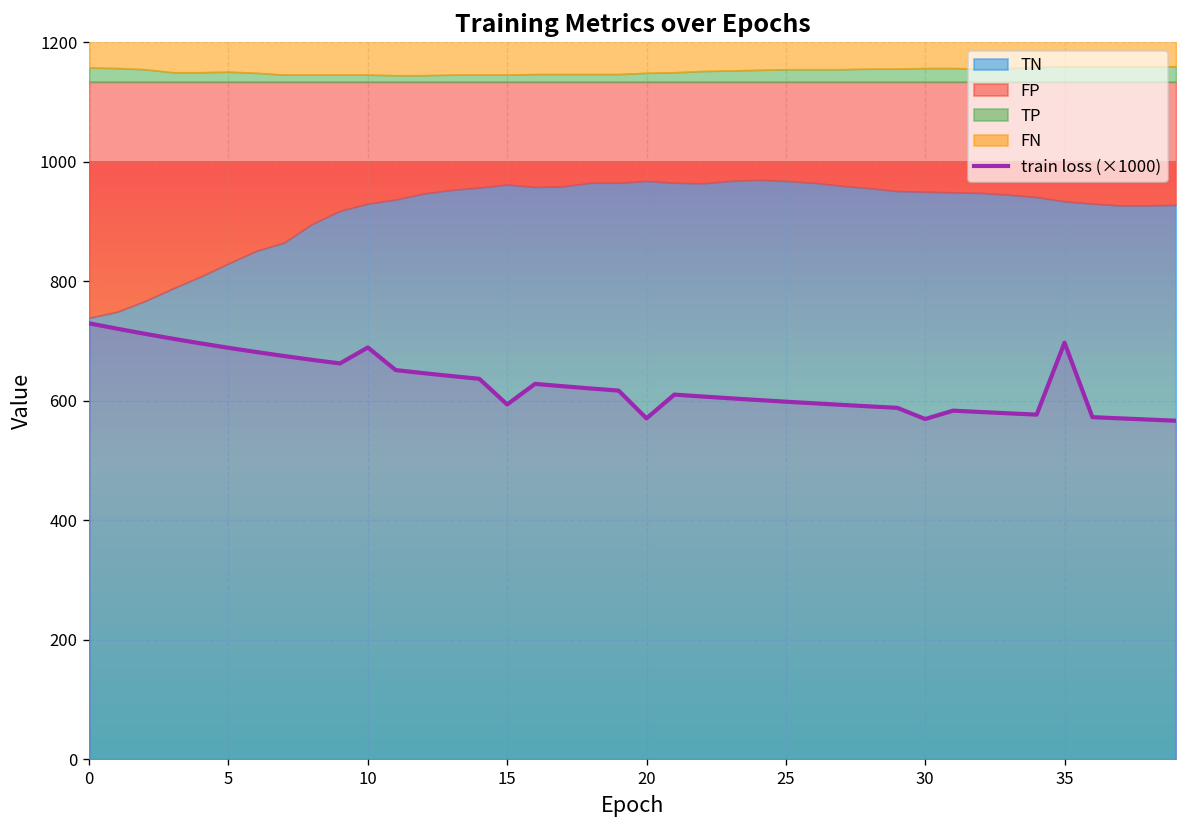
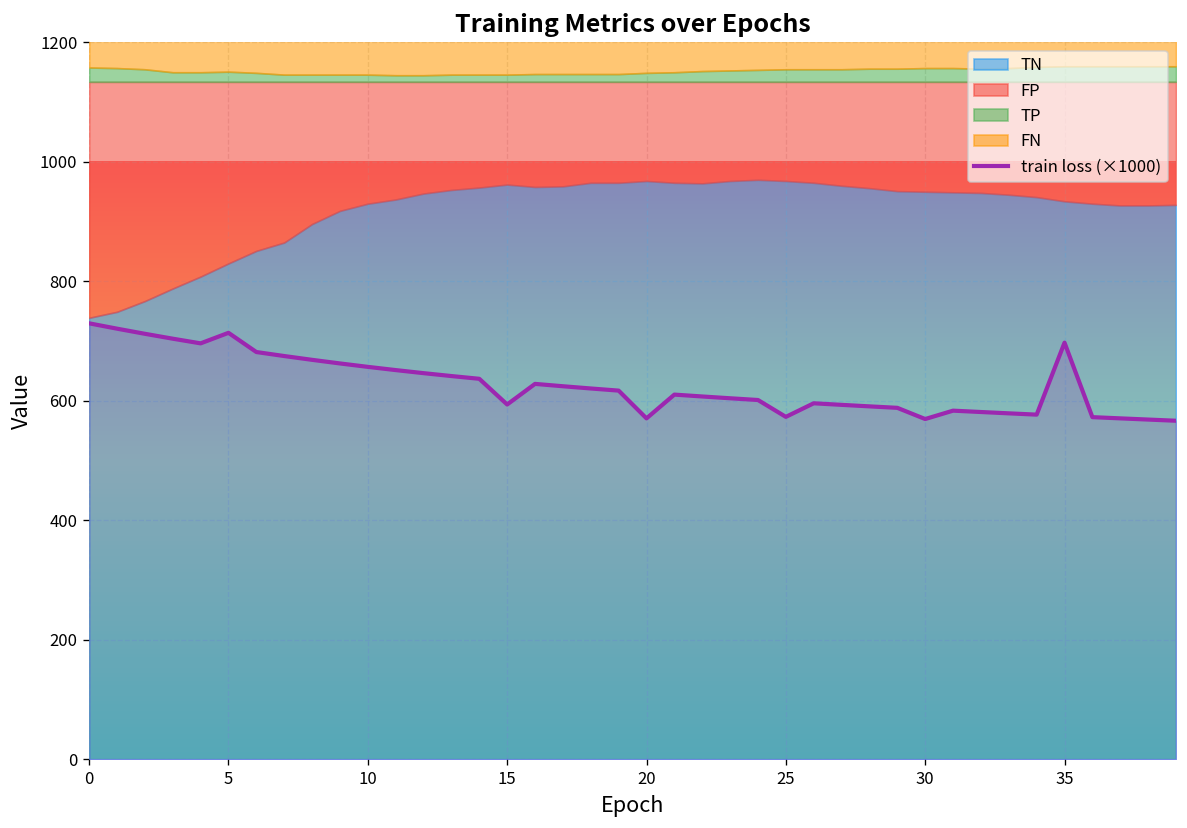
train loss (×1000), 5: 690 -> 710
train loss (×1000), 10: 690 -> 660
train loss (×1000), 25: 600 -> 570
